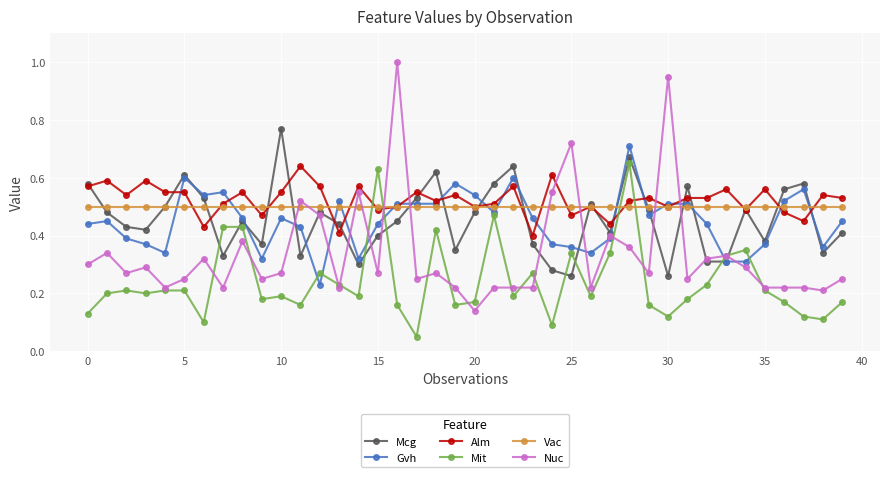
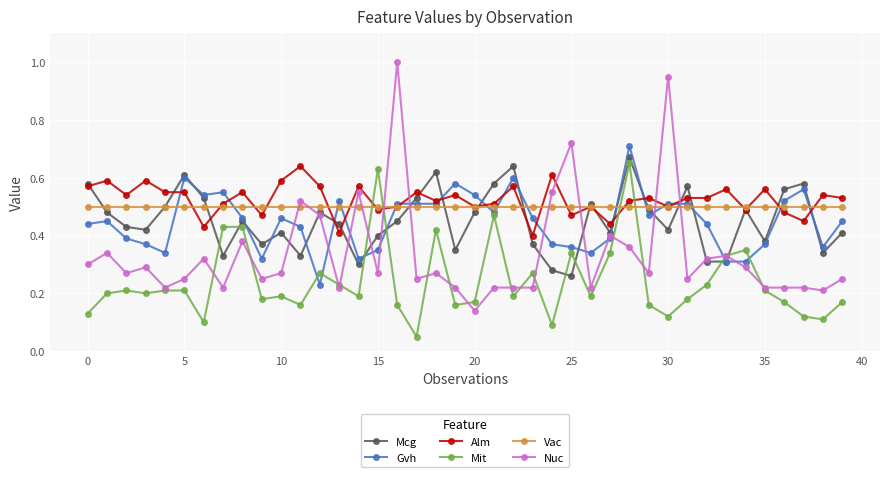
Mcg, 10: 0.77 -> 0.41
Alm, 10: 0.55 -> 0.59
Gvh, 15: 0.44 -> 0.35
Mcg, 30: 0.26 -> 0.42
